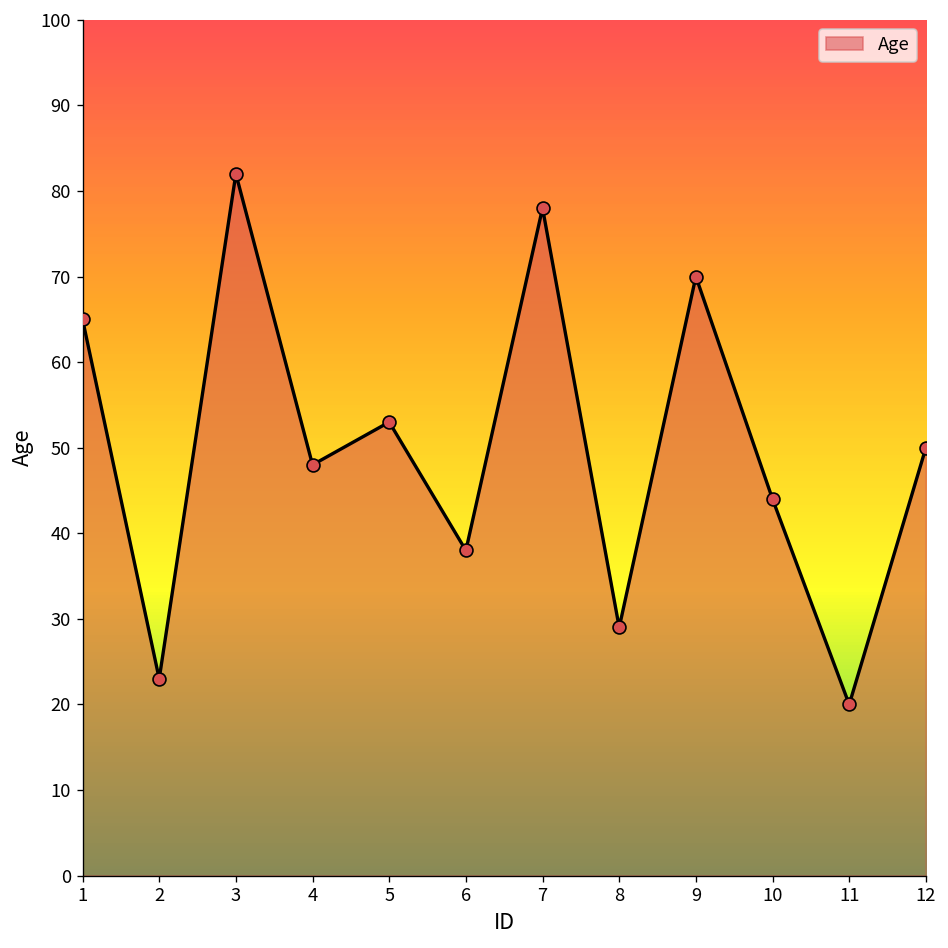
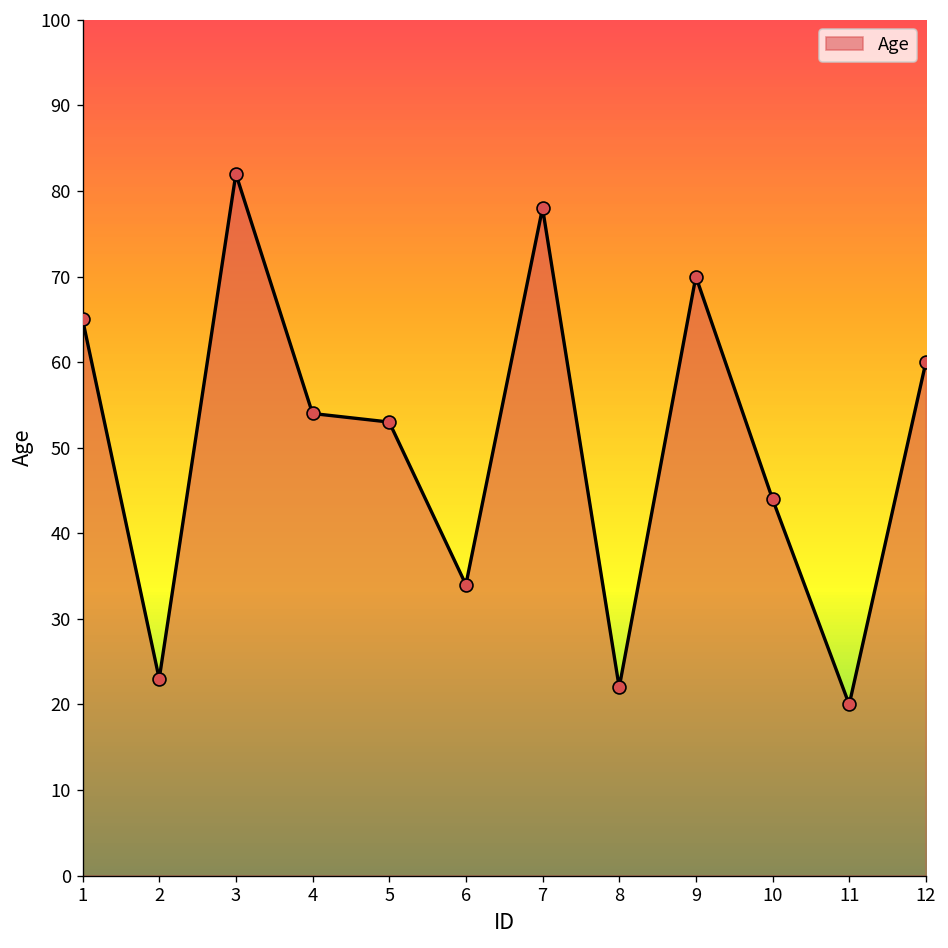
4: 48 -> 54
6: 38 -> 34
8: 29 -> 22
12: 50 -> 60
